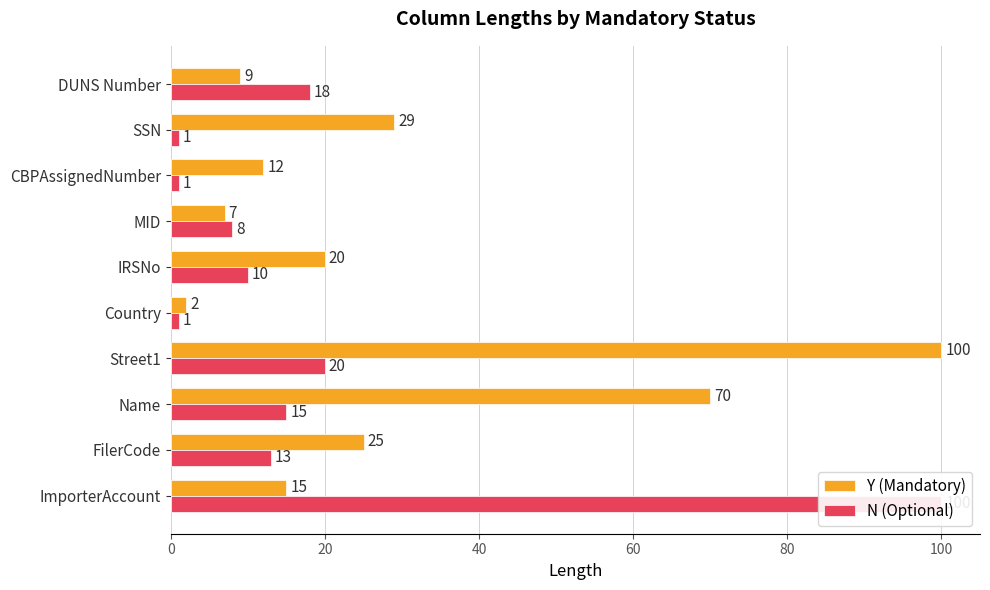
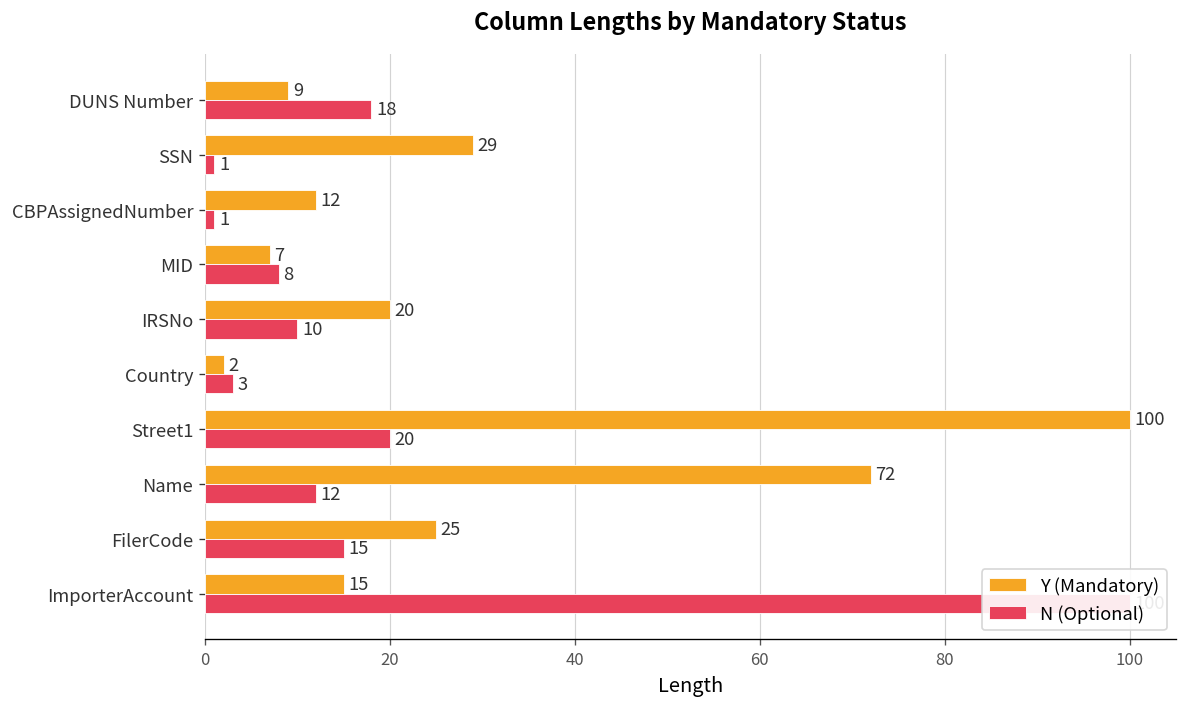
N (Optional), Country: 1 -> 3
Y (Mandatory), Name: 70 -> 72
N (Optional), Name: 15 -> 12
N (Optional), FilerCode: 13 -> 15
